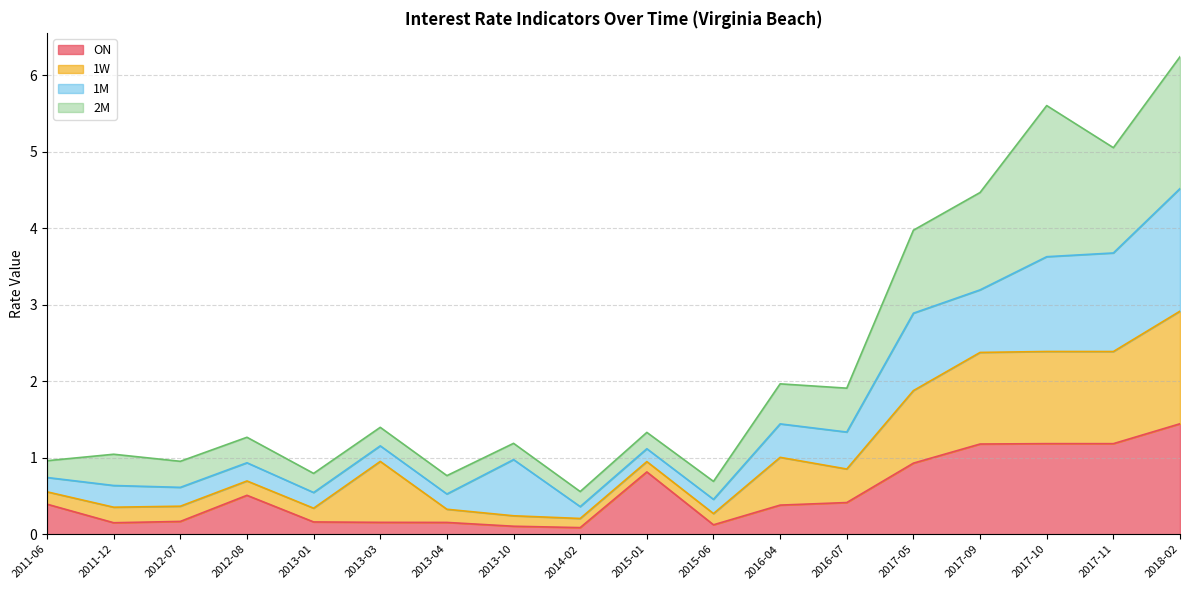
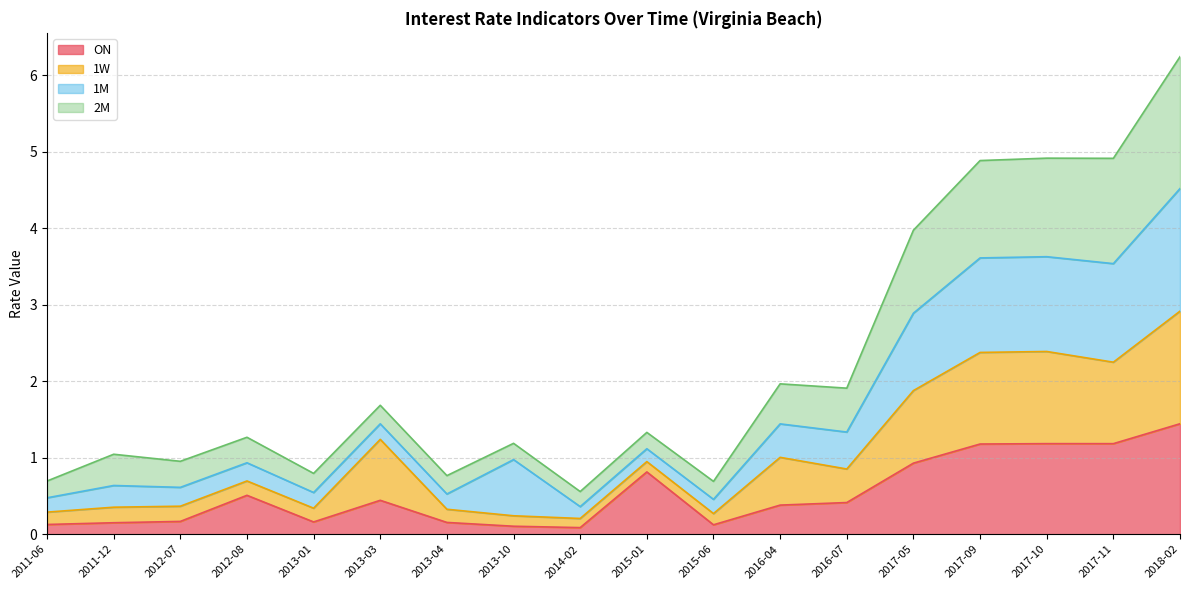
ON, 2011-06: 0.4 -> 0.1
ON, 2013-03: 0.2 -> 0.4
1M, 2017-09: 0.8 -> 1.2
2M, 2017-10: 2.0 -> 1.3
1W, 2017-11: 1.2 -> 1.1
